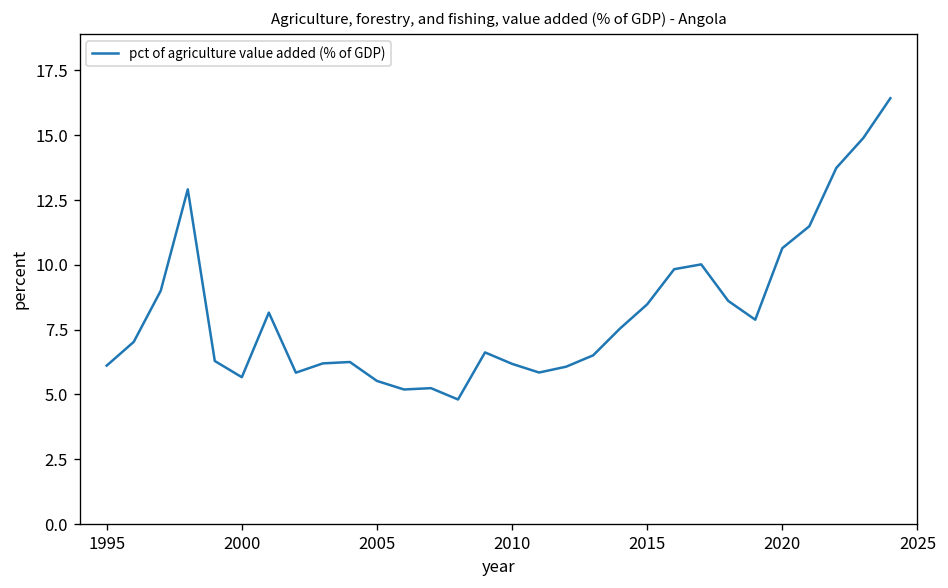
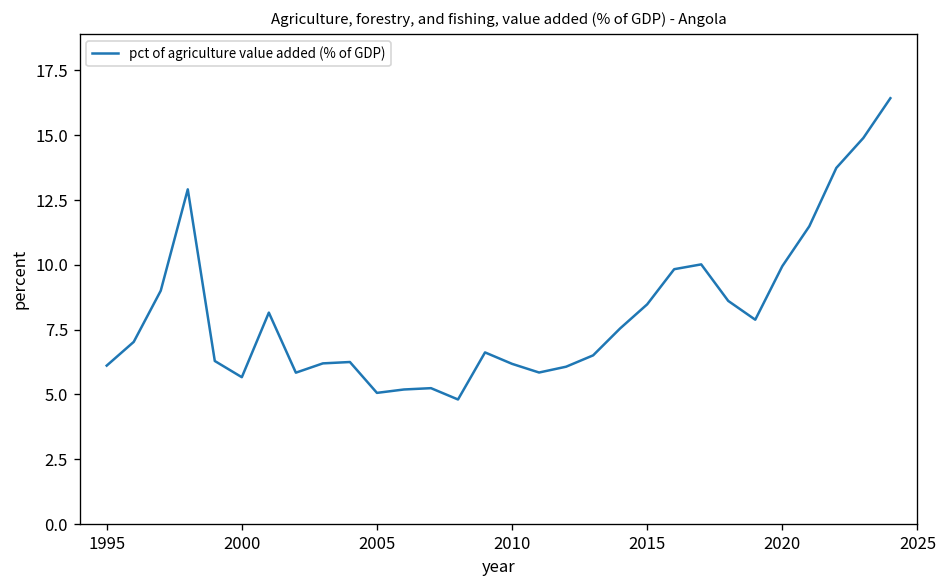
2005: 5.5 -> 5.1
2020: 10.6 -> 9.9
